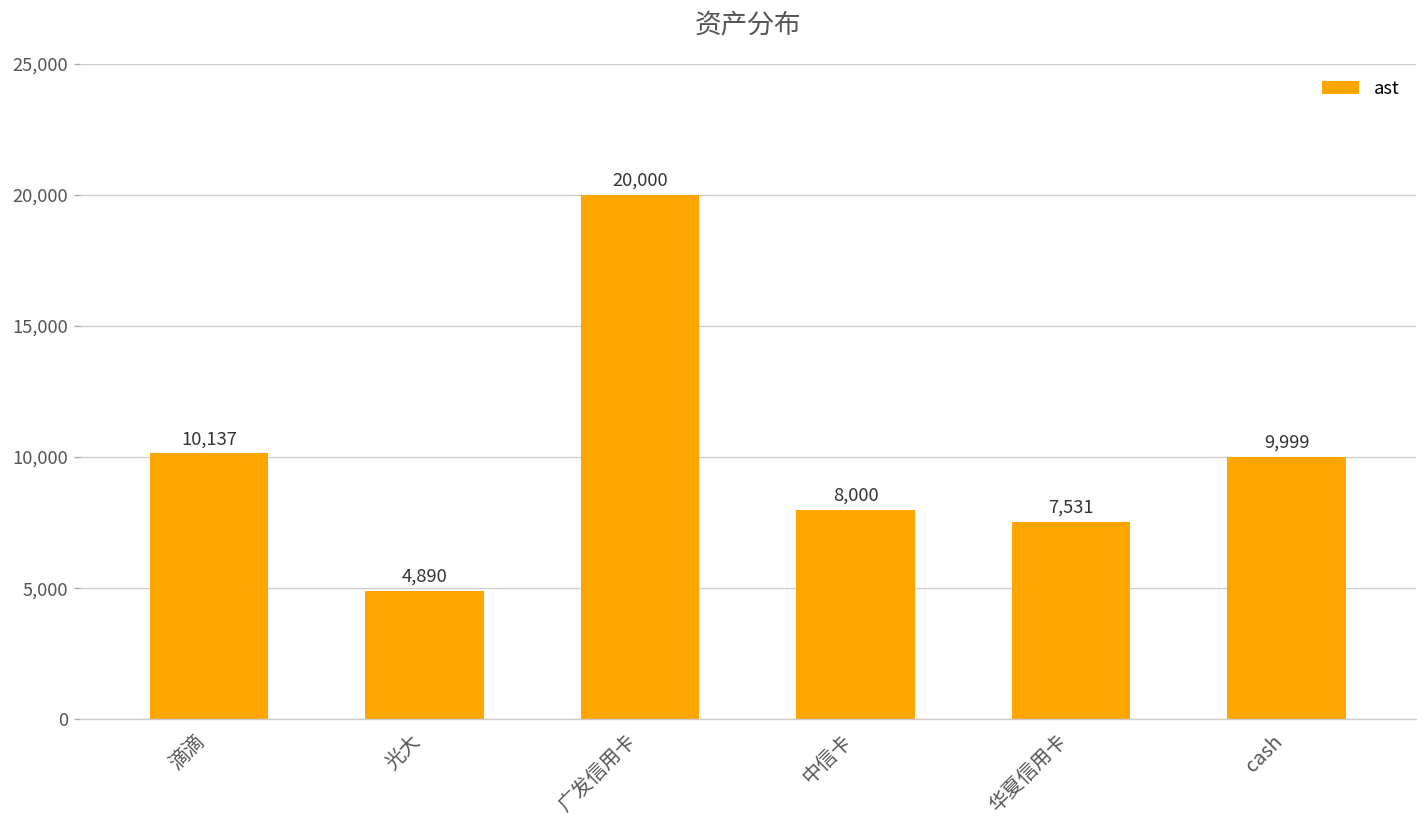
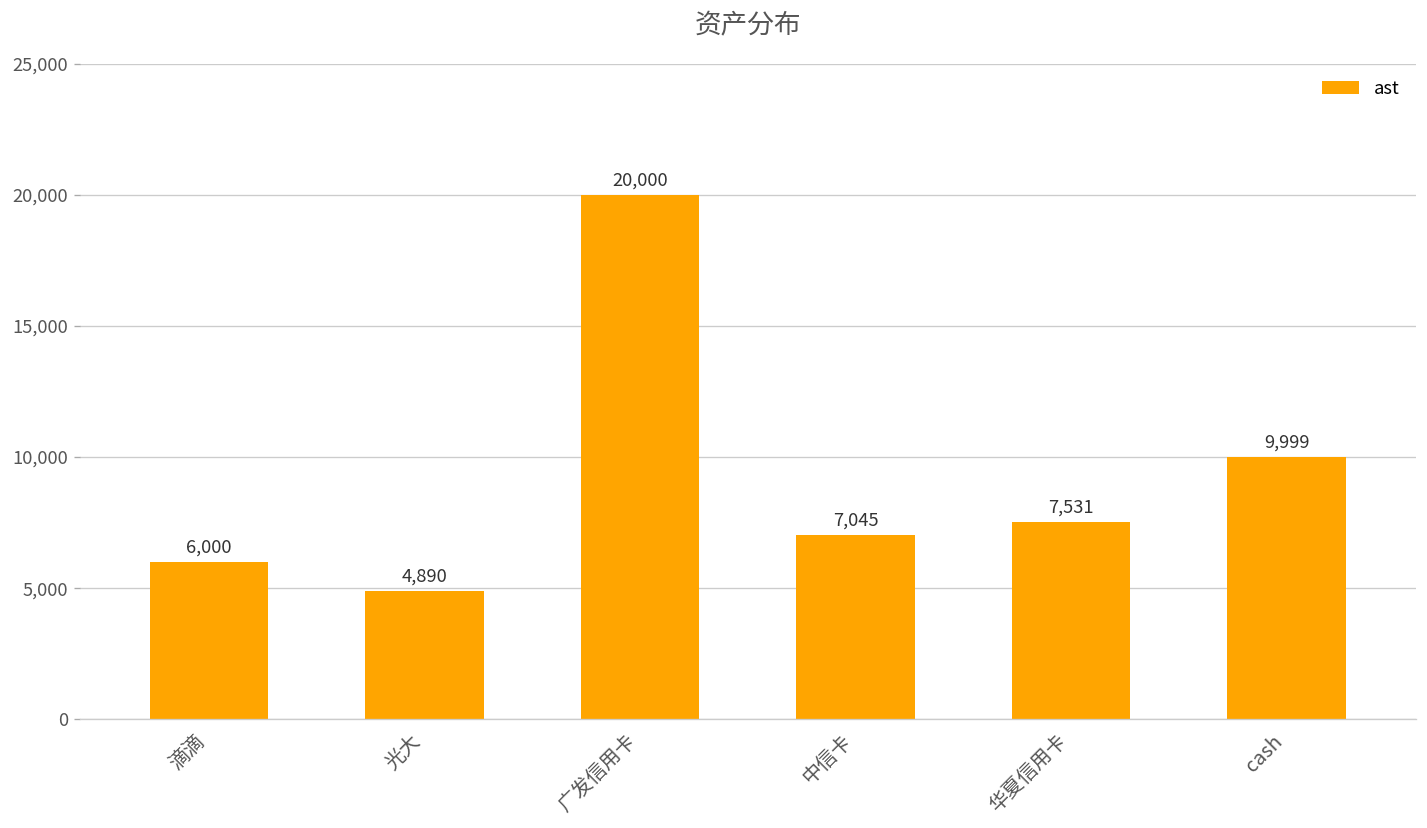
滴滴: 10,137 -> 6,000
中信卡: 8,000 -> 7,045
